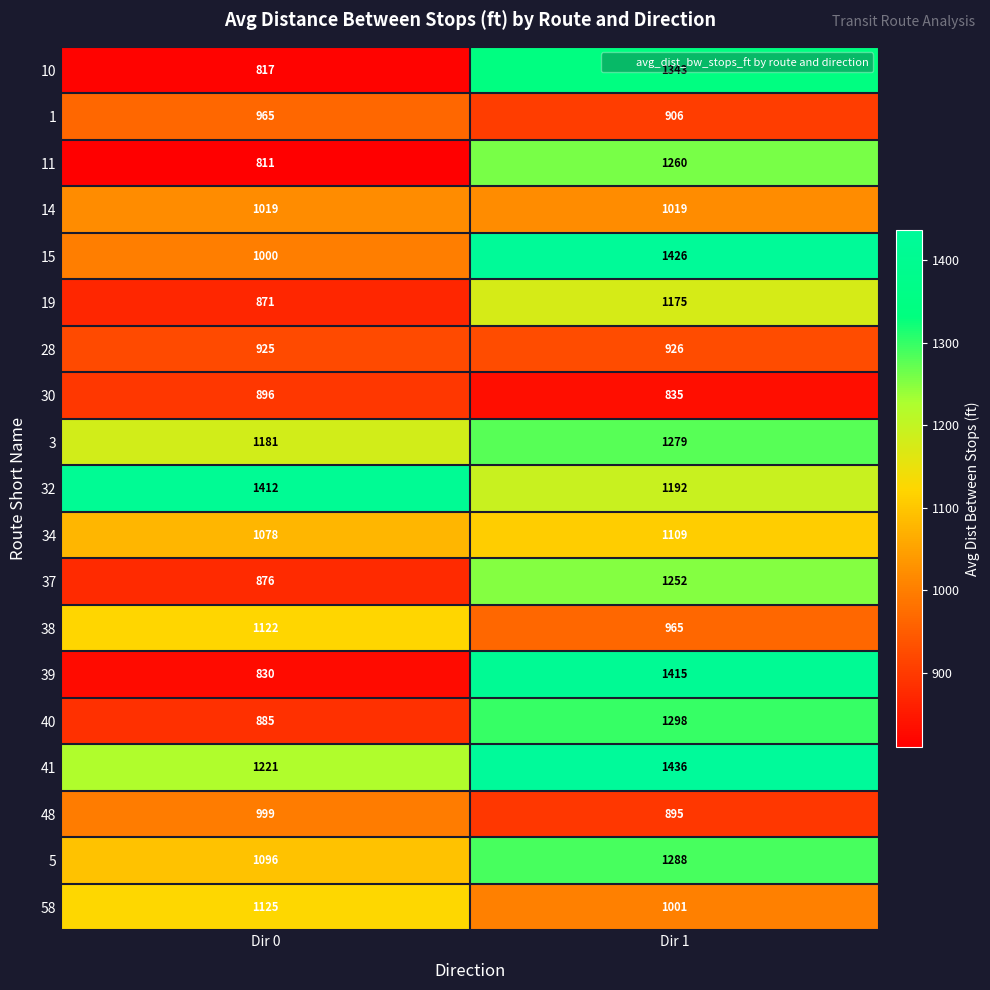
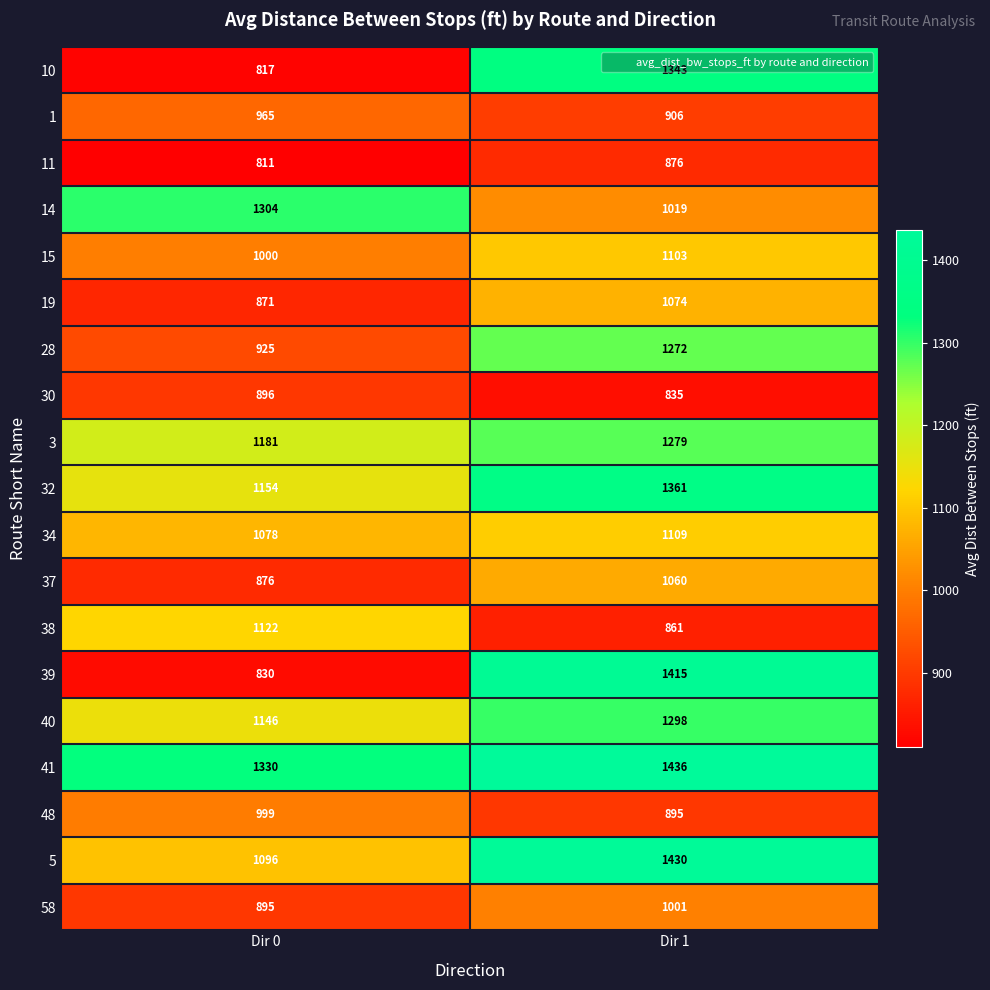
11, Dir 1: 1260 -> 876
14, Dir 0: 1019 -> 1304
15, Dir 1: 1426 -> 1103
19, Dir 1: 1175 -> 1074
28, Dir 1: 926 -> 1272
32, Dir 0: 1412 -> 1154
32, Dir 1: 1192 -> 1361
37, Dir 1: 1252 -> 1060
38, Dir 1: 965 -> 861
40, Dir 0: 885 -> 1146
41, Dir 0: 1221 -> 1330
5, Dir 1: 1288 -> 1430
58, Dir 0: 1125 -> 895
